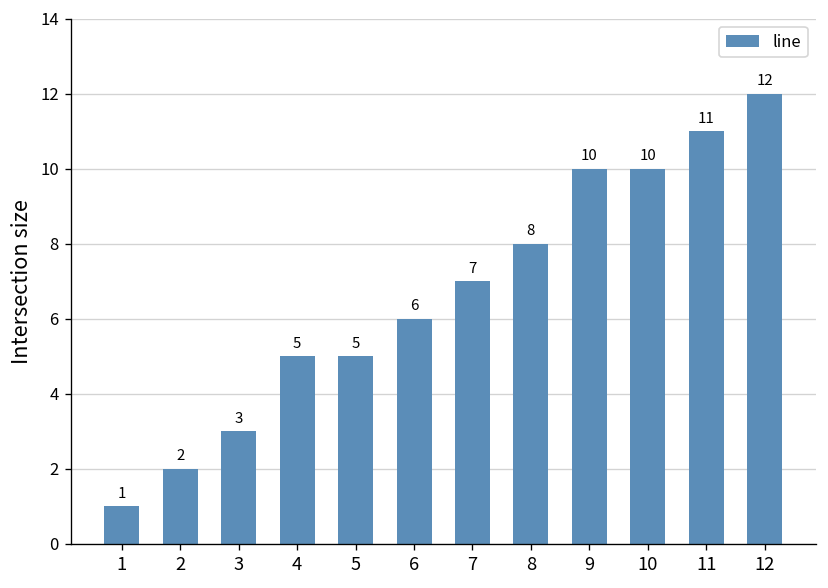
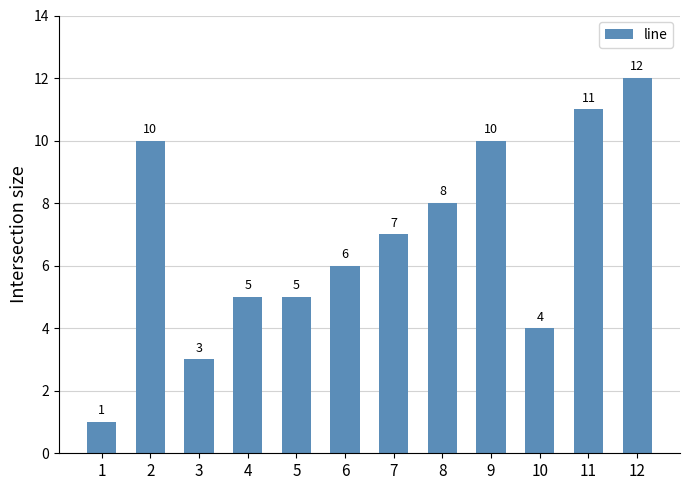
2: 2 -> 10
10: 10 -> 4
